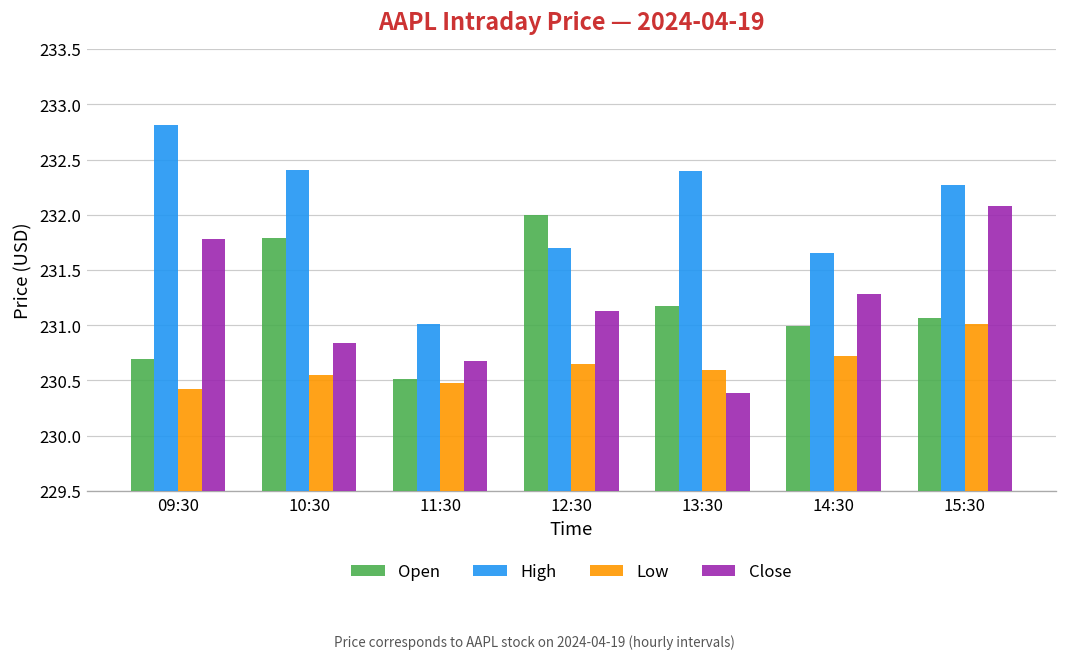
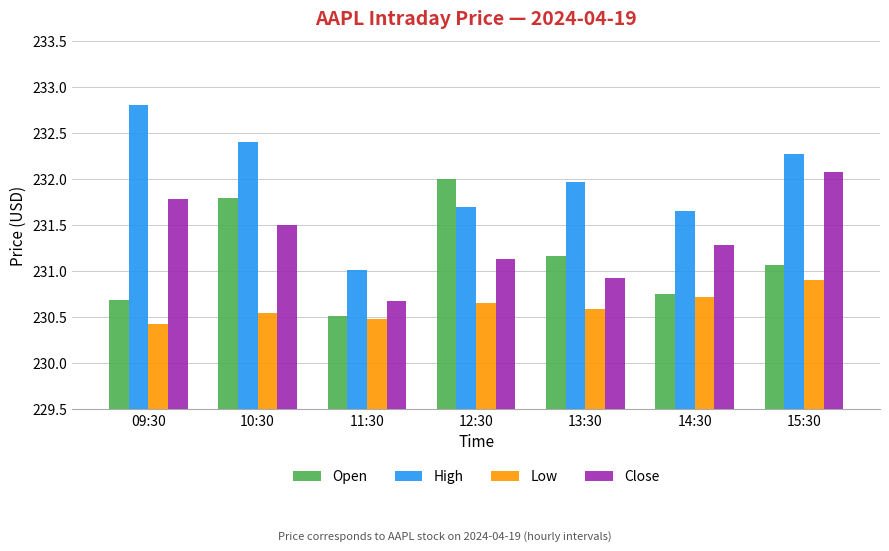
Close, 10:30: 230.8 -> 231.5
High, 13:30: 232.4 -> 232.0
Close, 13:30: 230.4 -> 230.9
Open, 14:30: 231.0 -> 230.8
Low, 15:30: 231.0 -> 230.9
